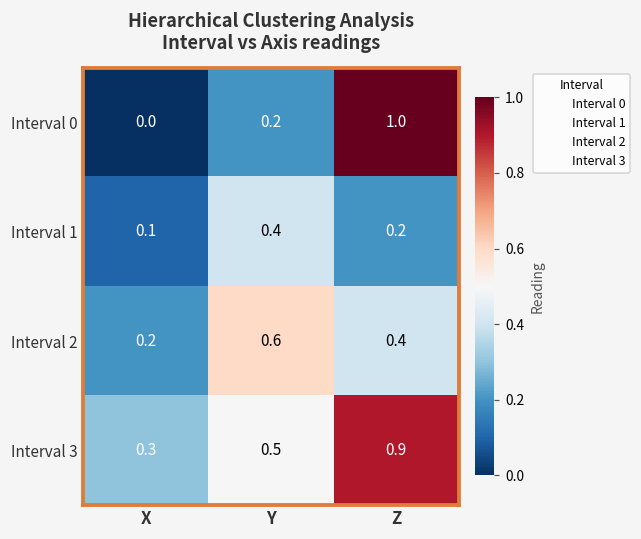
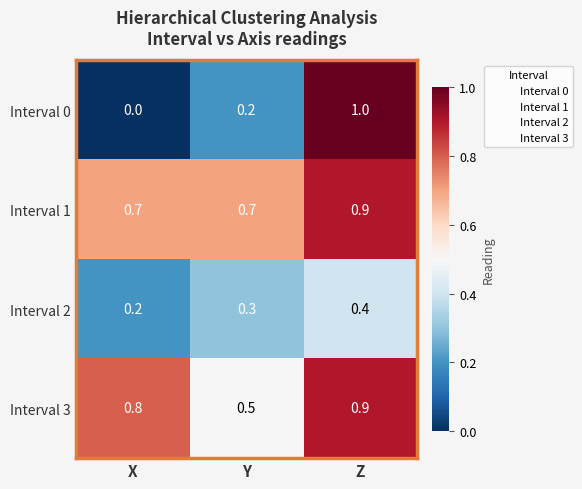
Interval 1, X: 0.1 -> 0.7
Interval 1, Y: 0.4 -> 0.7
Interval 1, Z: 0.2 -> 0.9
Interval 2, Y: 0.6 -> 0.3
Interval 3, X: 0.3 -> 0.8
